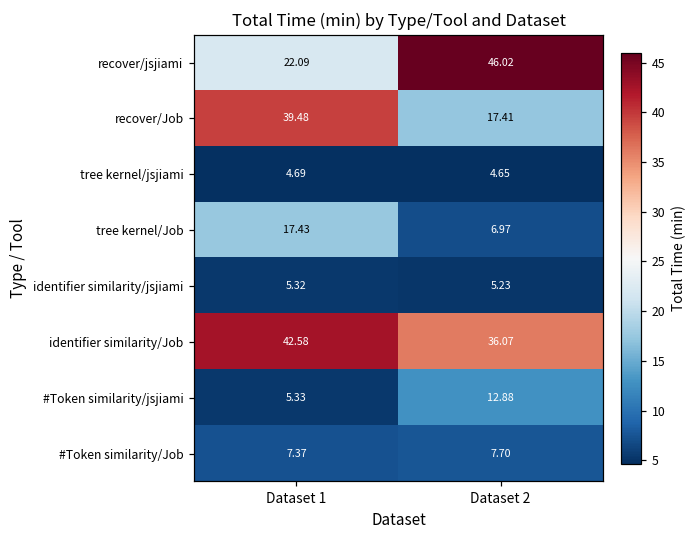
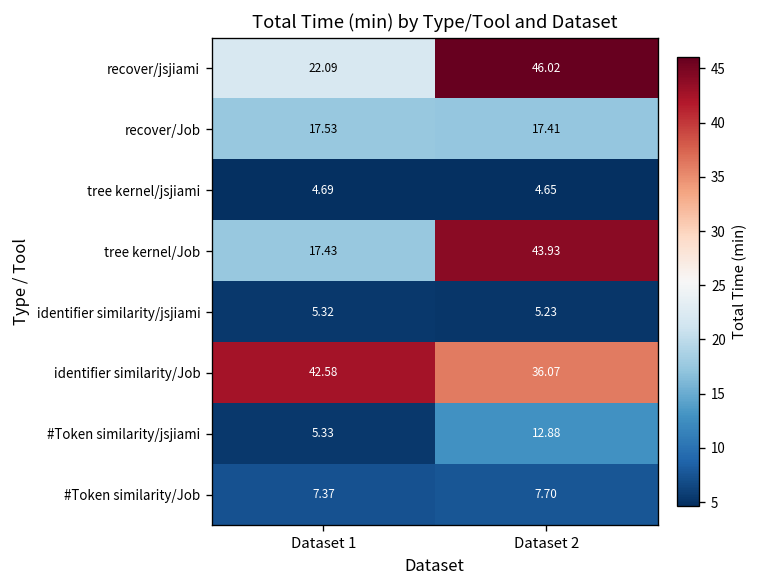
recover/Job, Dataset 1: 39.48 -> 17.53
tree kernel/Job, Dataset 2: 6.97 -> 43.93
